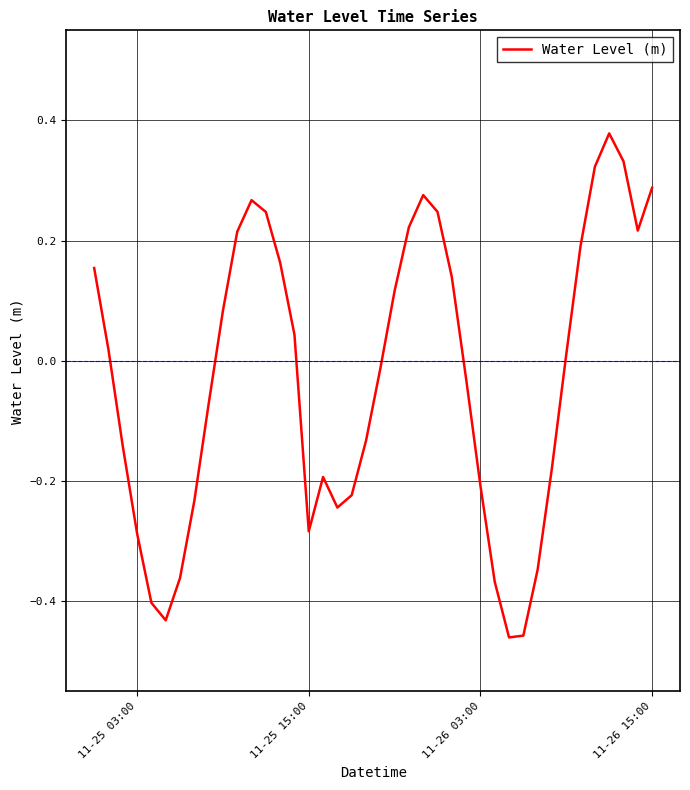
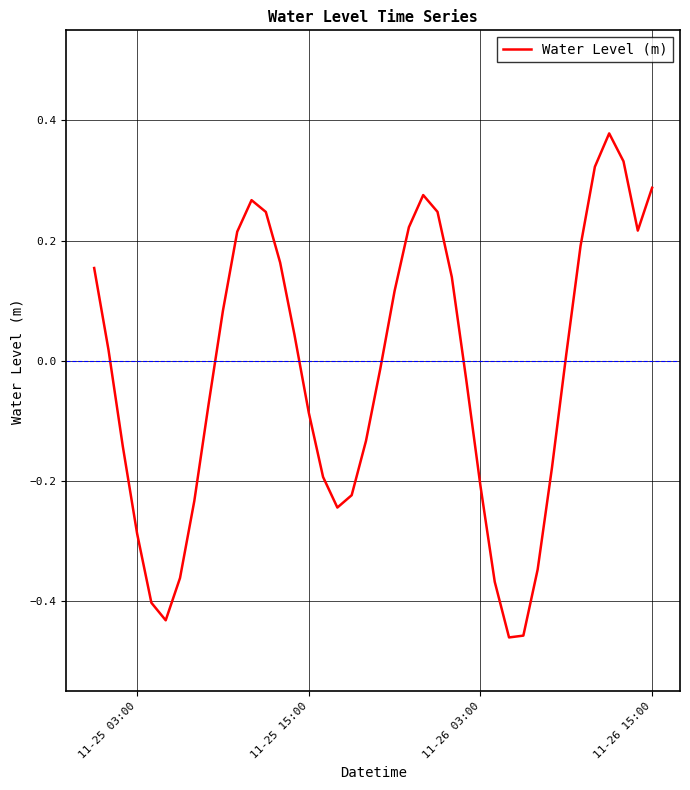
11-25 15:00: -0.28 -> -0.09
